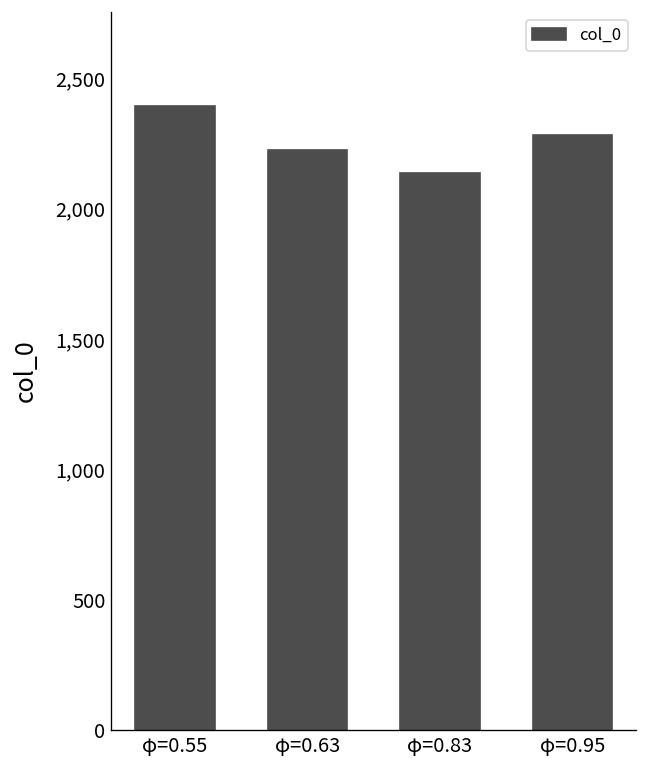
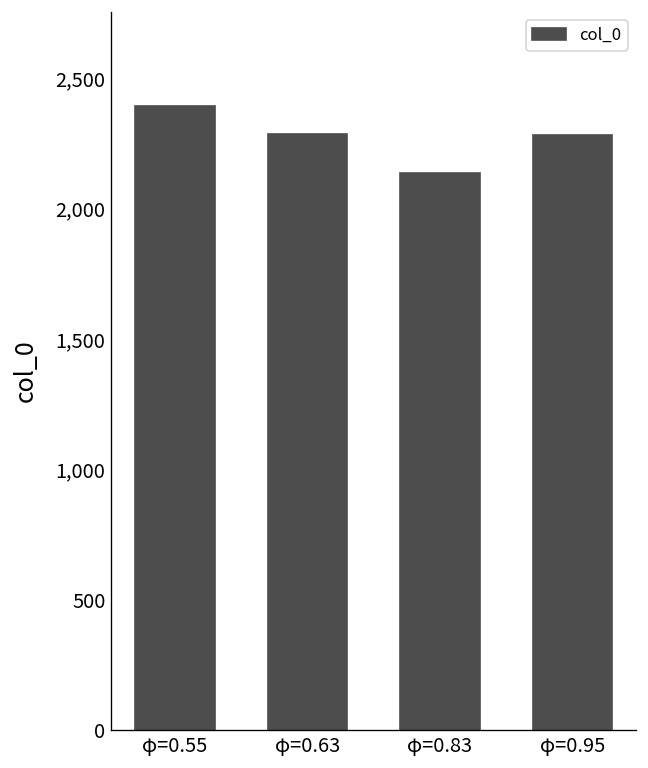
φ=0.63: 2,230 -> 2,290
